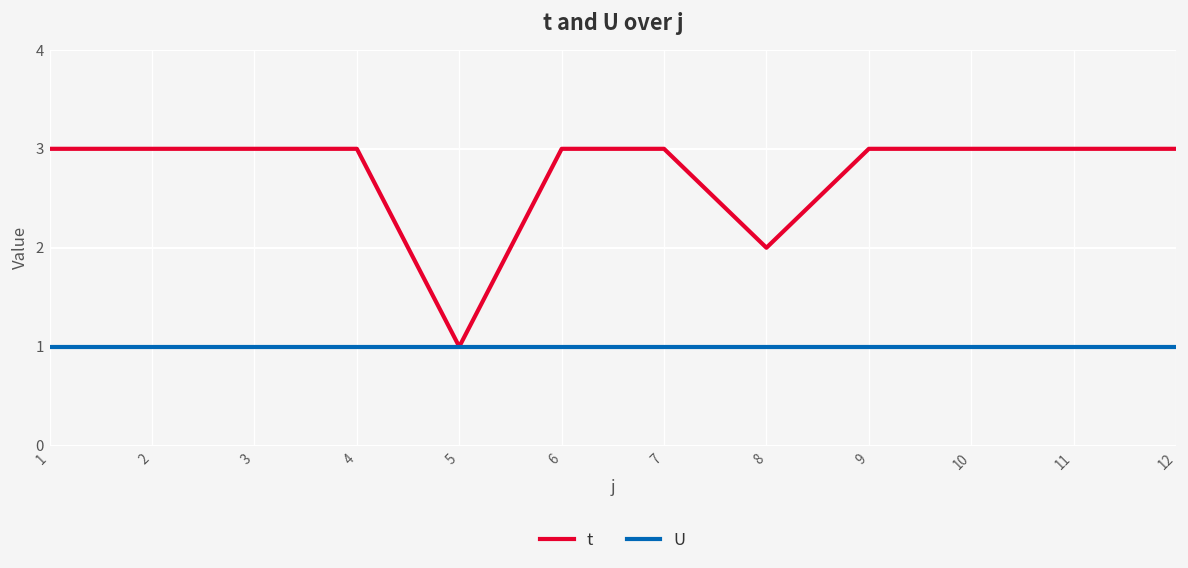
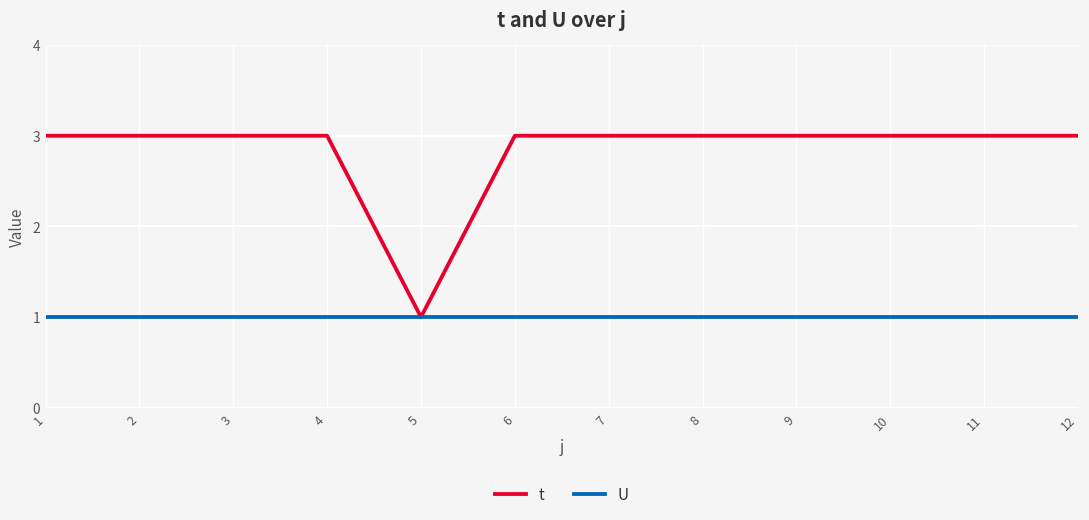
t, 8: 2 -> 3
